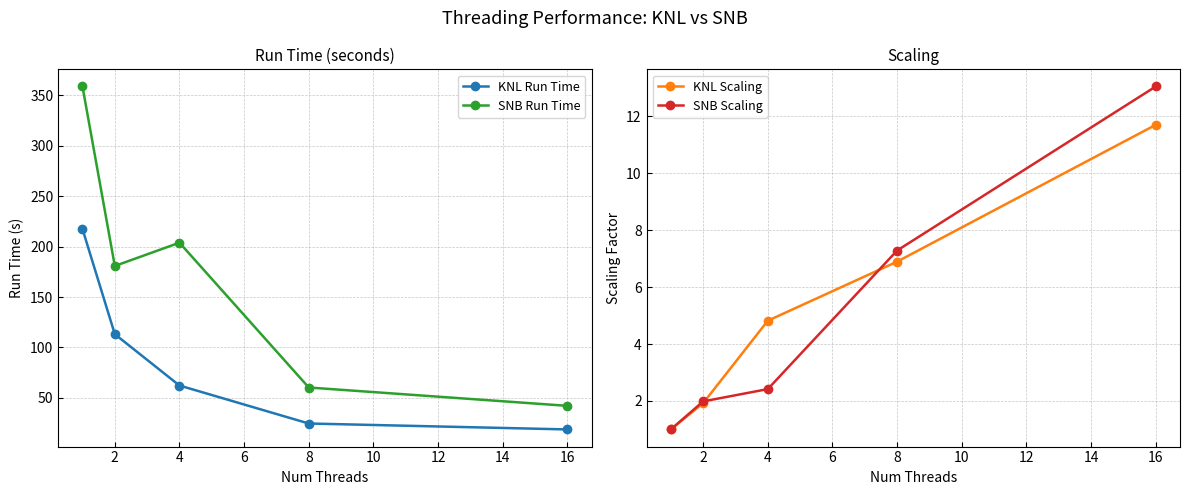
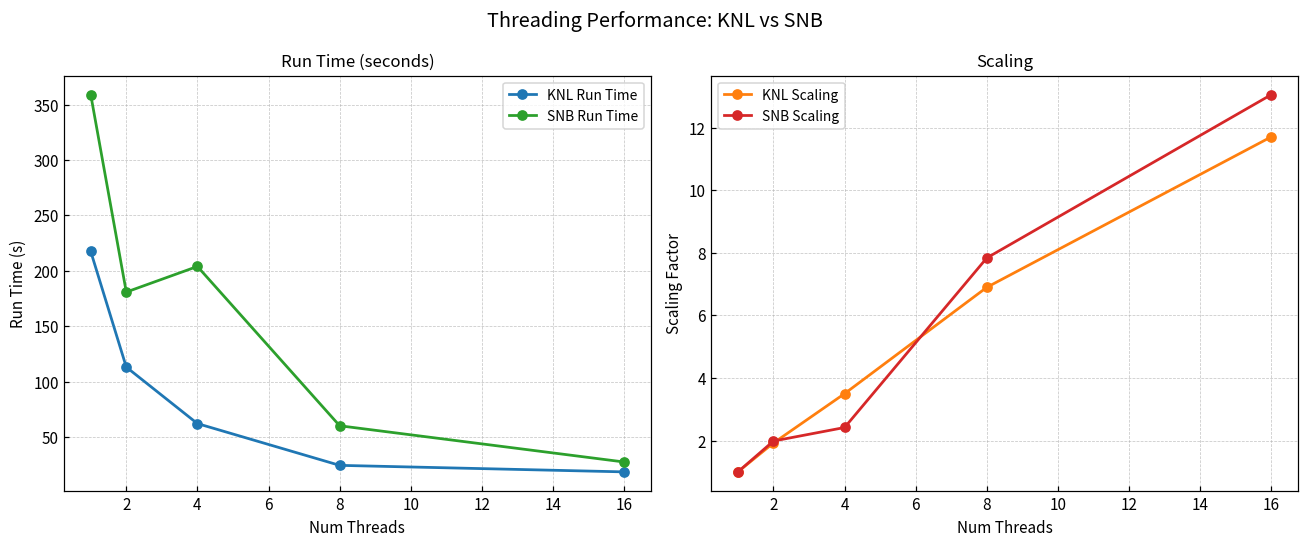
Run Time (seconds), SNB Run Time, 16: 42 -> 28
Scaling, KNL Scaling, 4: 4.8 -> 3.5
Scaling, SNB Scaling, 8: 7.3 -> 7.8
